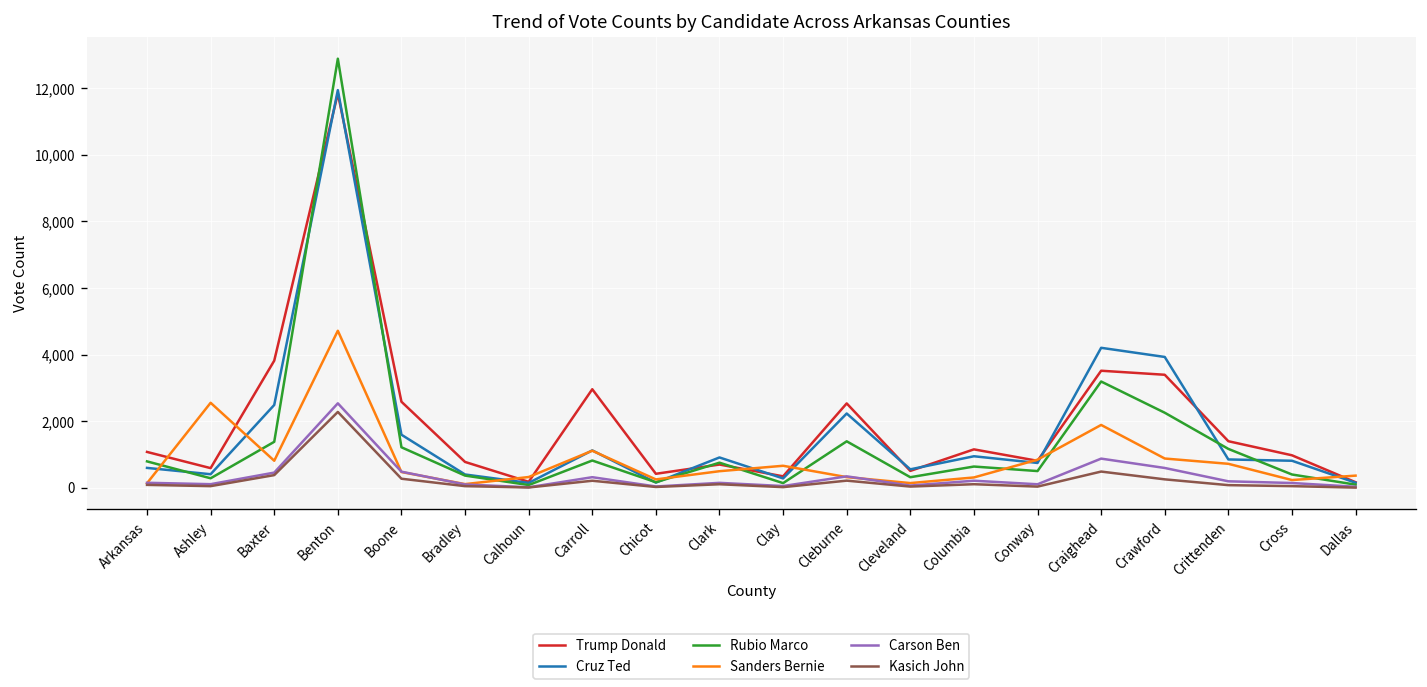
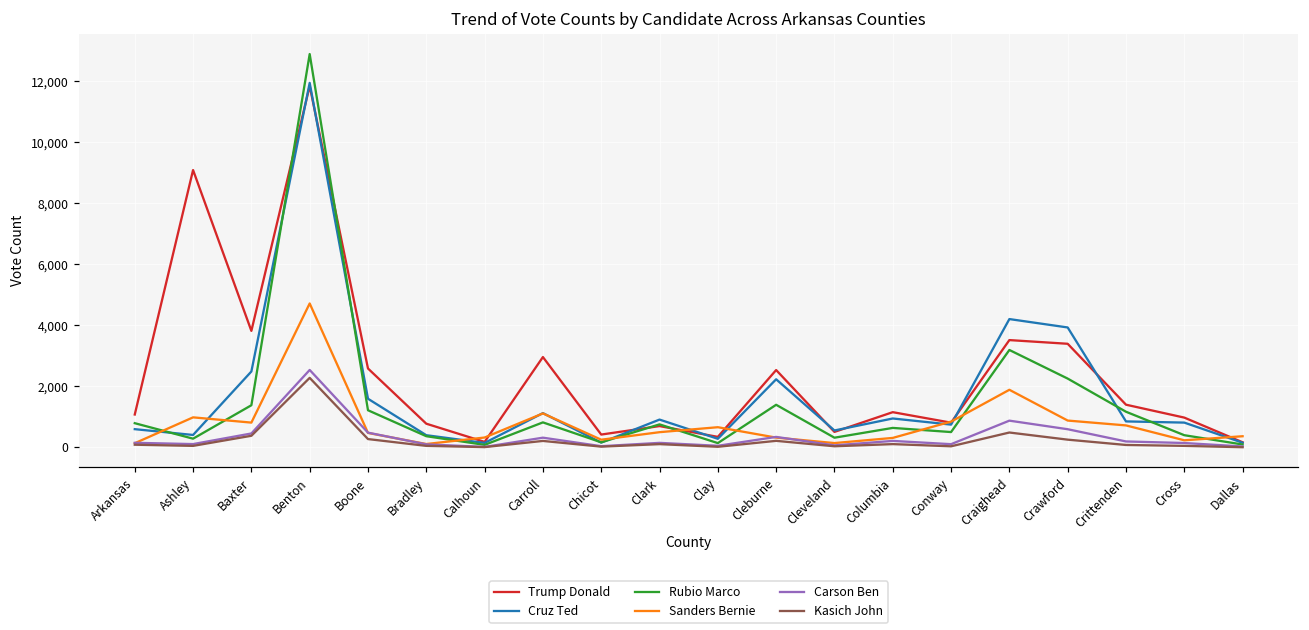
Trump Donald, Ashley: 600 -> 9,100
Sanders Bernie, Ashley: 2,600 -> 1,000
